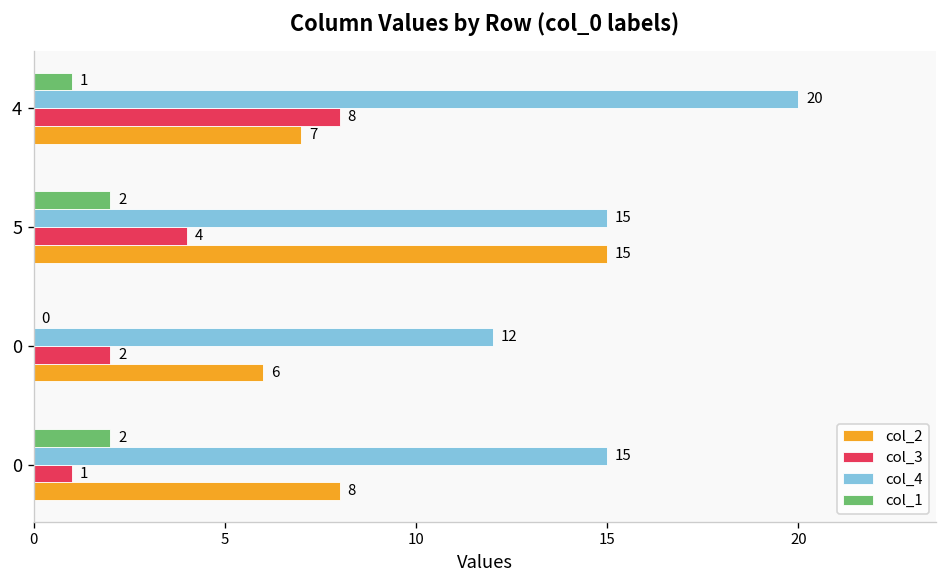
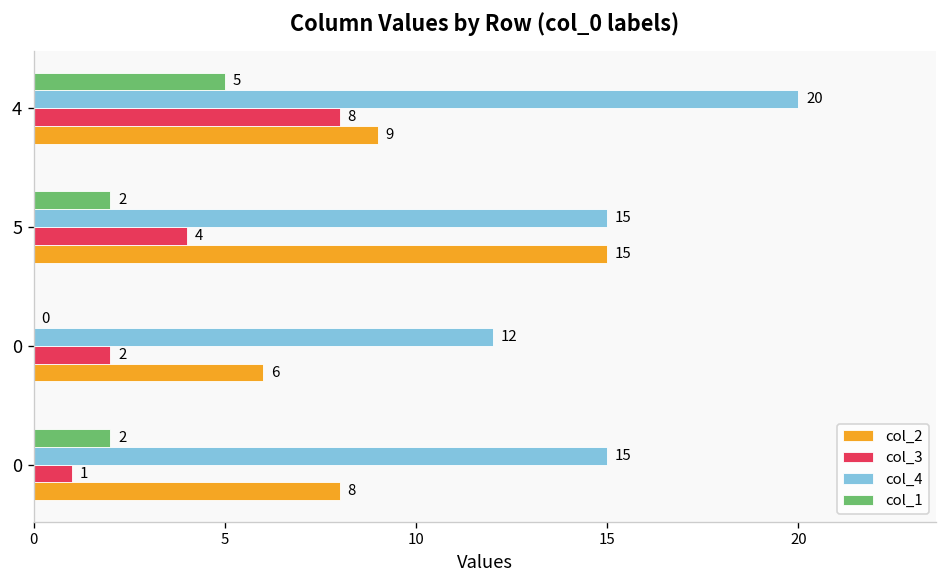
col_1, 4: 1 -> 5
col_2, 4: 7 -> 9
